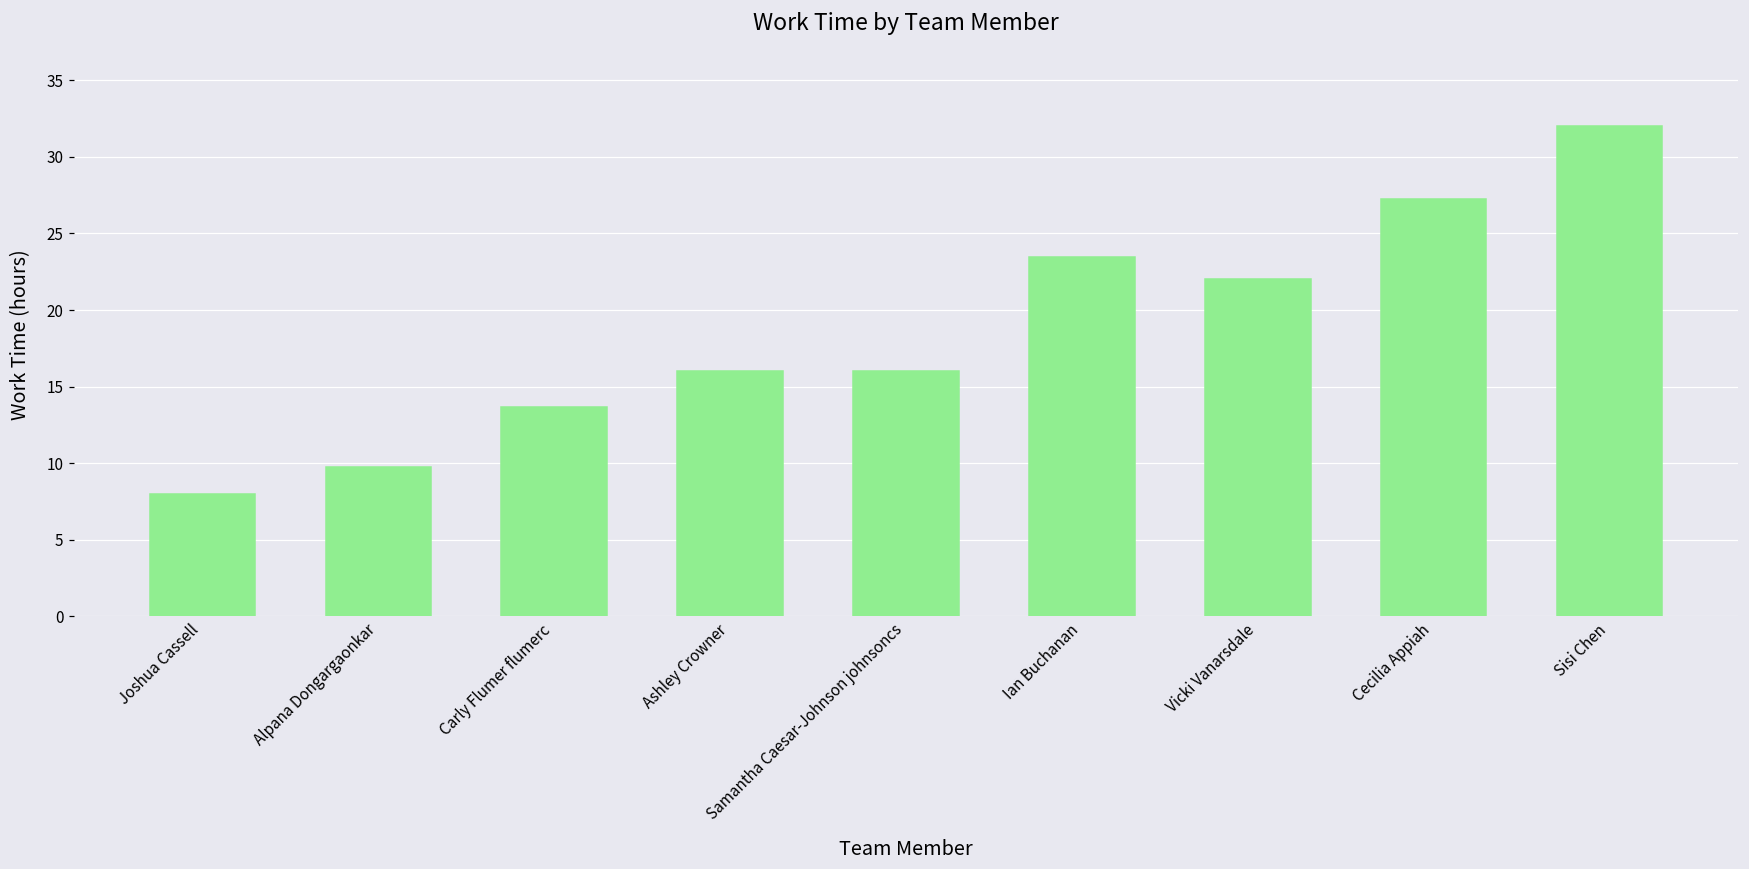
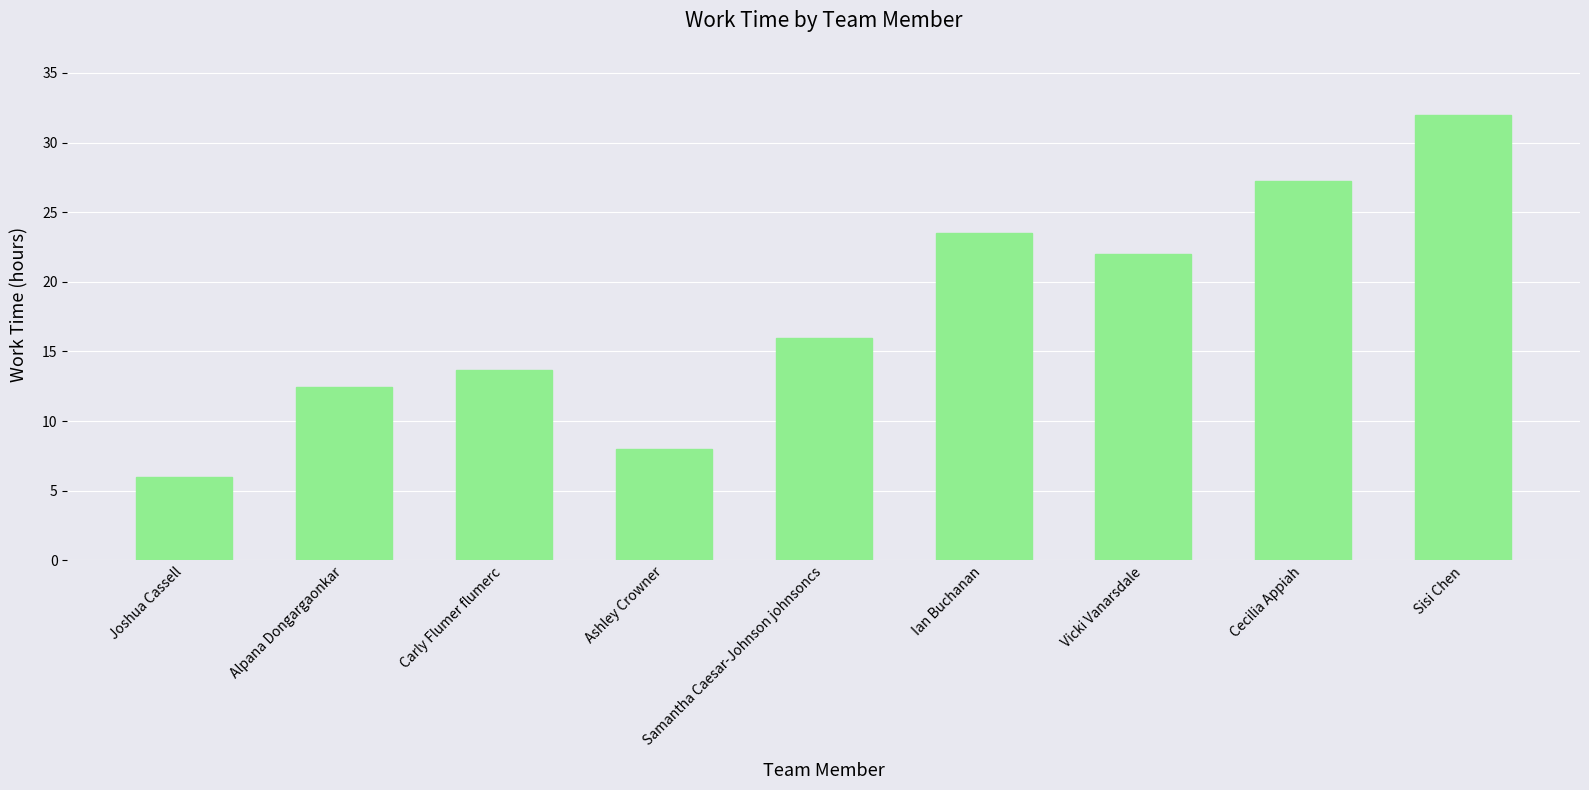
Joshua Cassell: 8 -> 6
Alpana Dongargaonkar: 9.8 -> 12.5
Ashley Crowner: 16 -> 8
